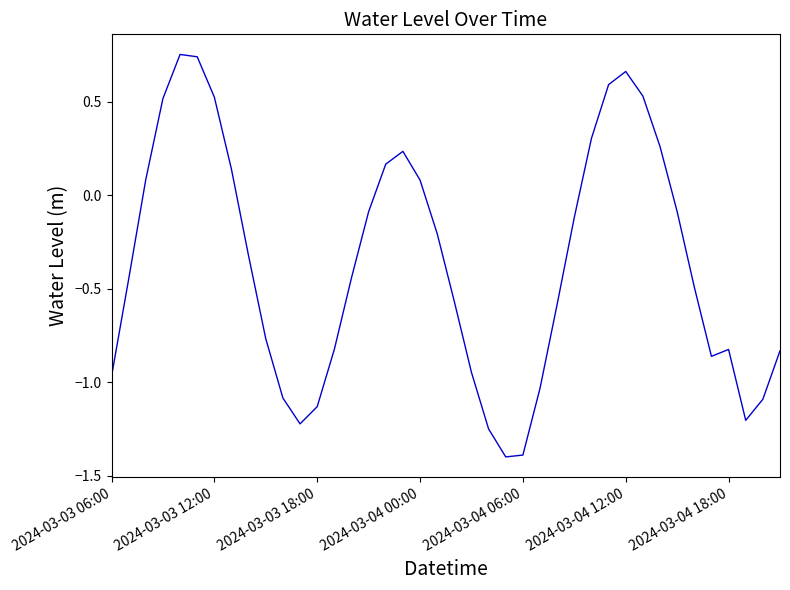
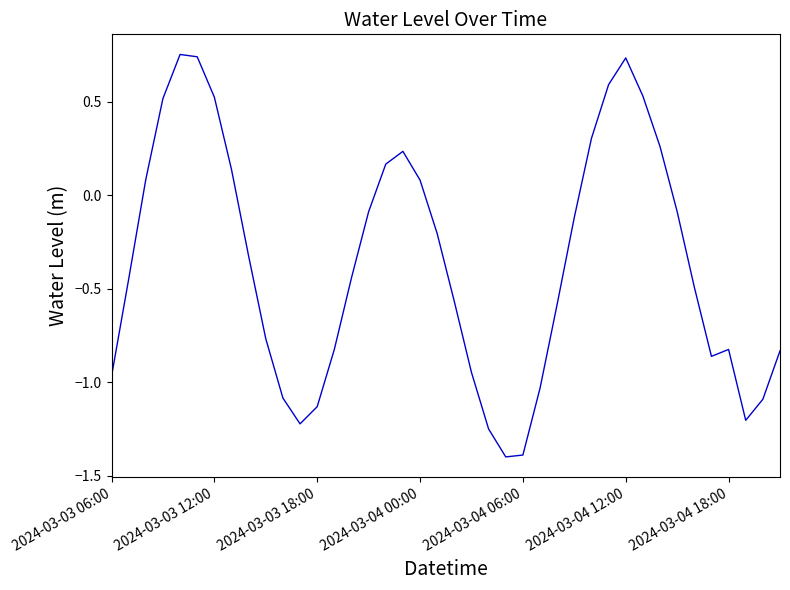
2024-03-04 12:00: 0.66 -> 0.74
